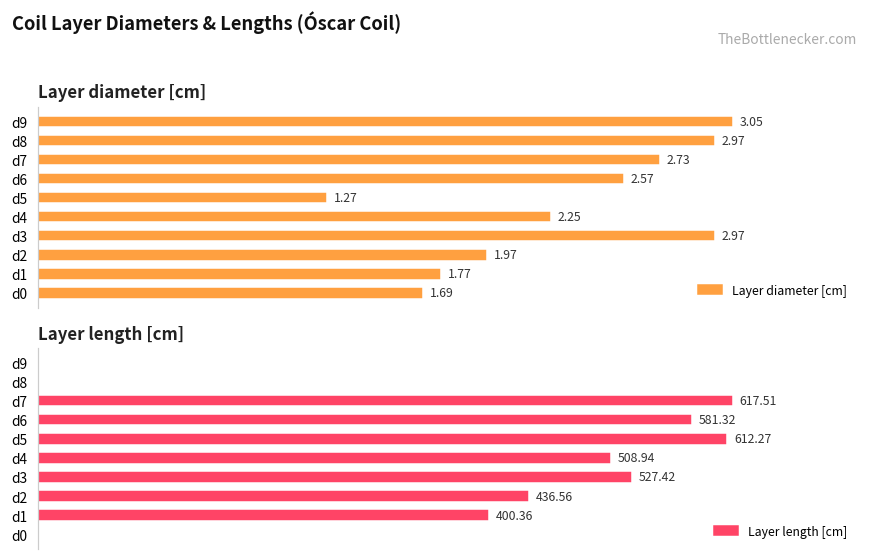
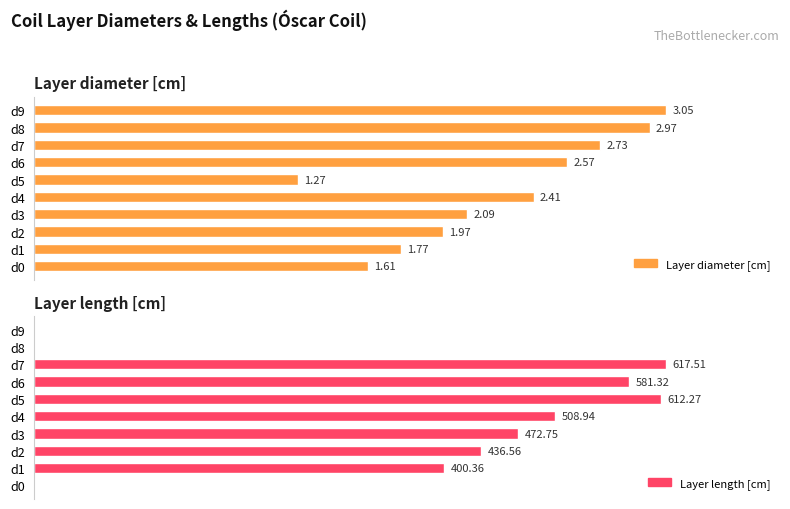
Layer diameter [cm], d4: 2.25 -> 2.41
Layer diameter [cm], d3: 2.97 -> 2.09
Layer diameter [cm], d0: 1.69 -> 1.61
Layer length [cm], d3: 527.42 -> 472.75
